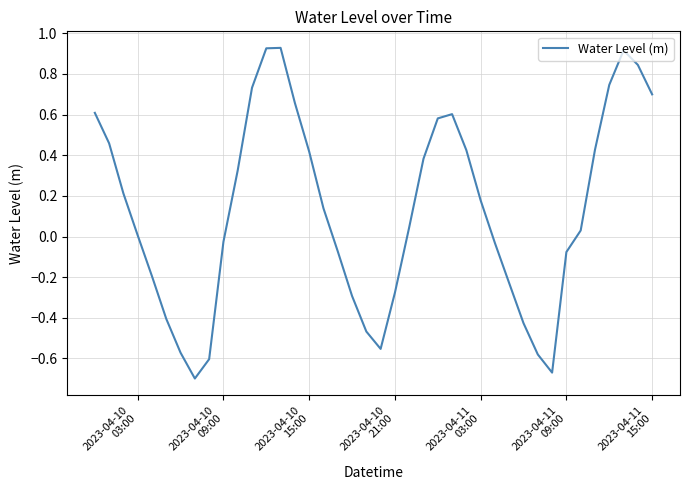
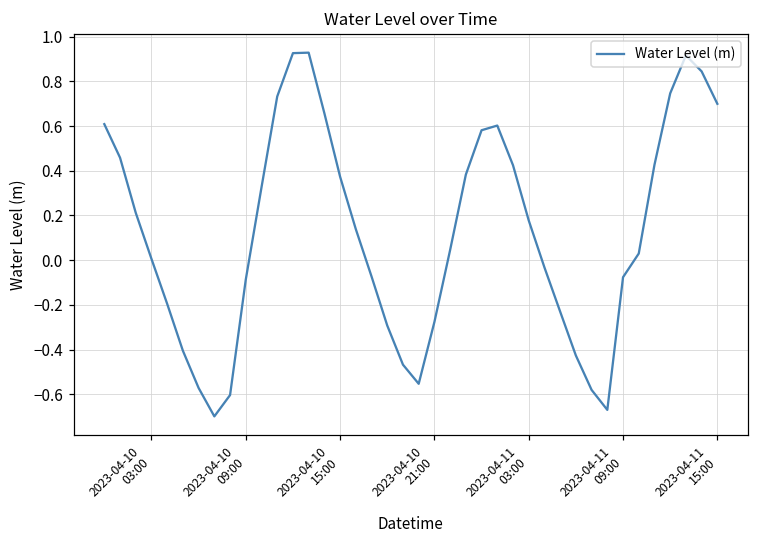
2023-04-10 09:00: -0.03 -> -0.09
2023-04-10 15:00: 0.42 -> 0.37
